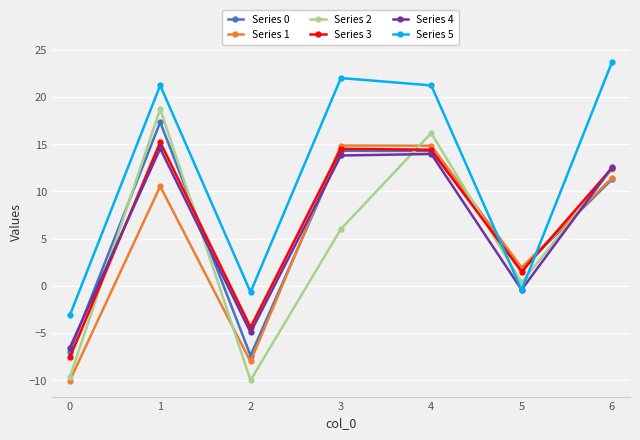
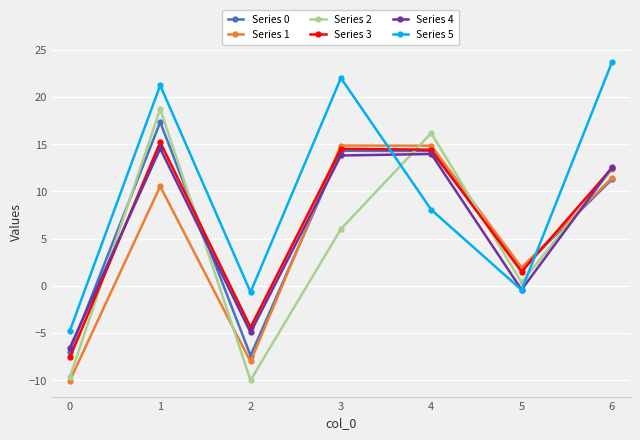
Series 5, 0: -3 -> -5
Series 5, 4: 21 -> 8
